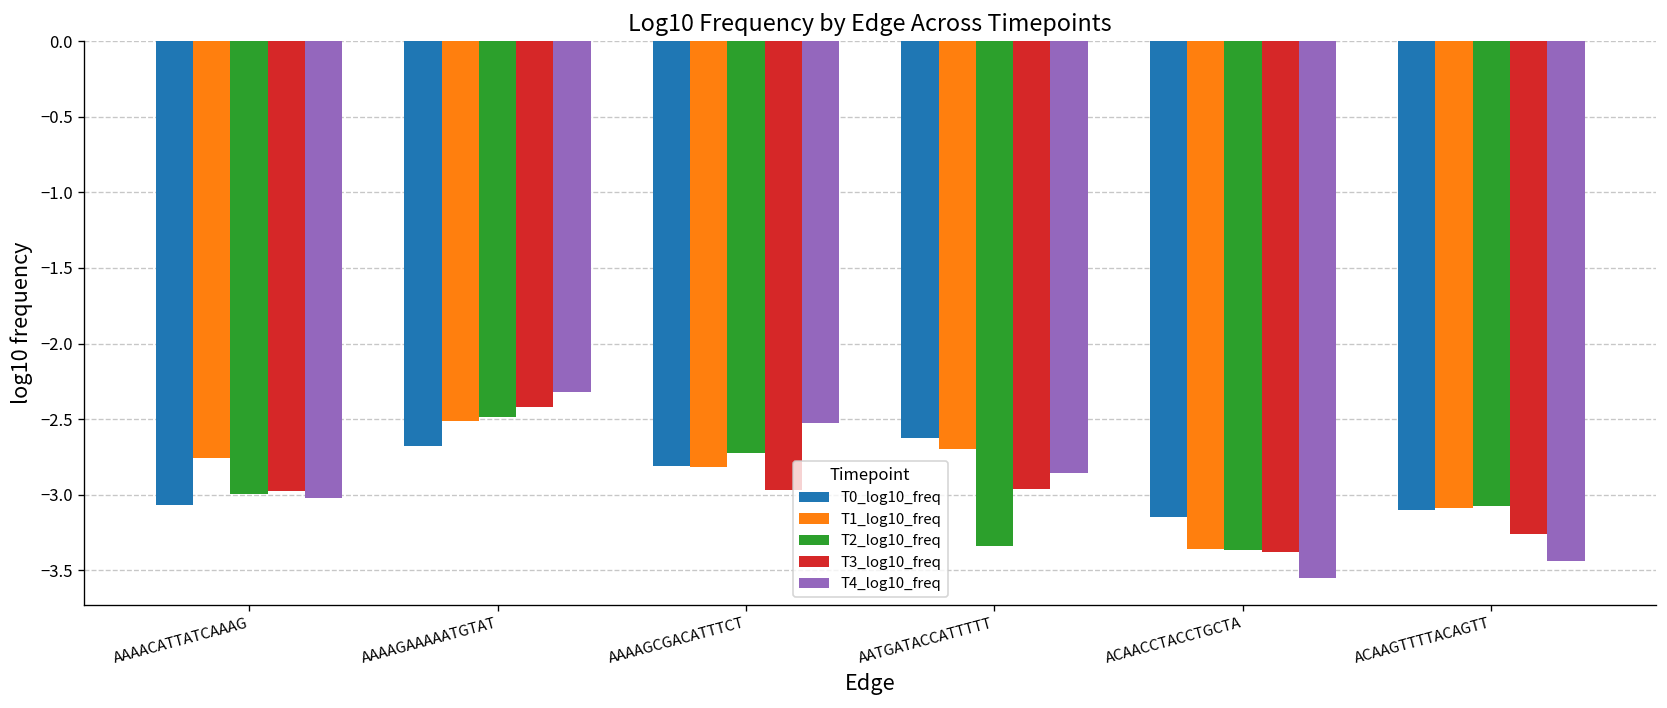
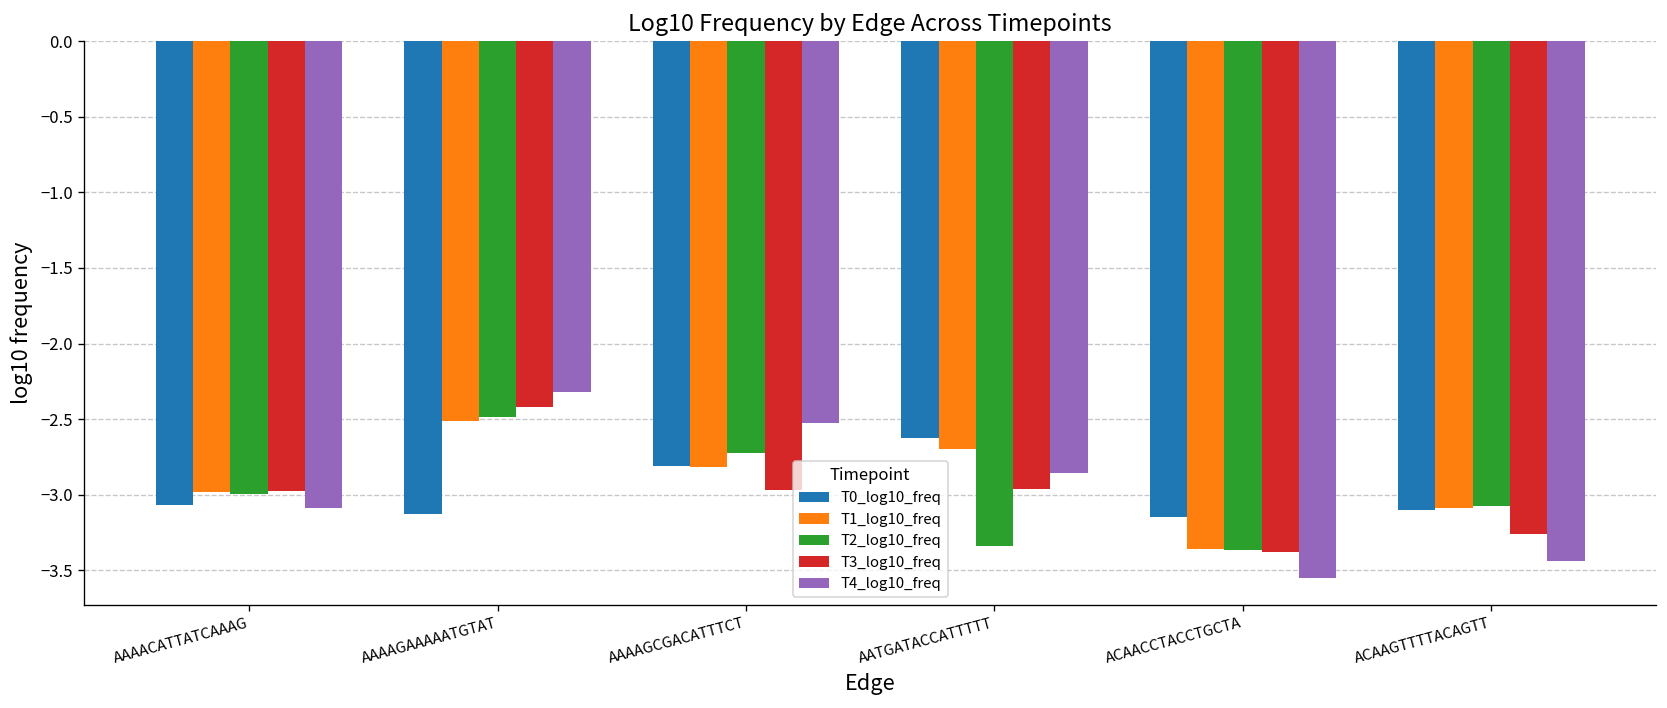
T1_log10_freq, AAAACATTATCAAAG: -2.76 -> -2.98
T4_log10_freq, AAAACATTATCAAAG: -3.02 -> -3.09
T0_log10_freq, AAAAGAAAAATGTAT: -2.68 -> -3.13
